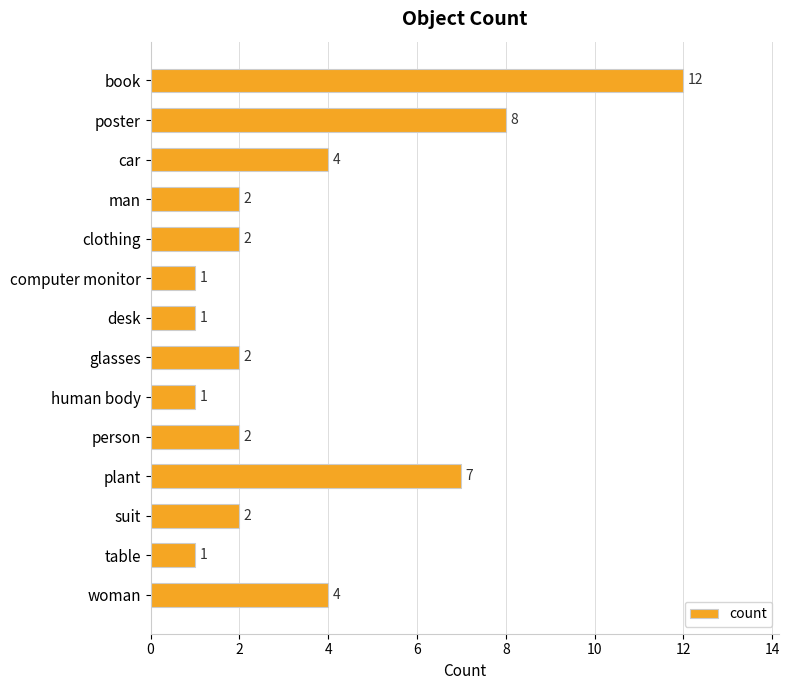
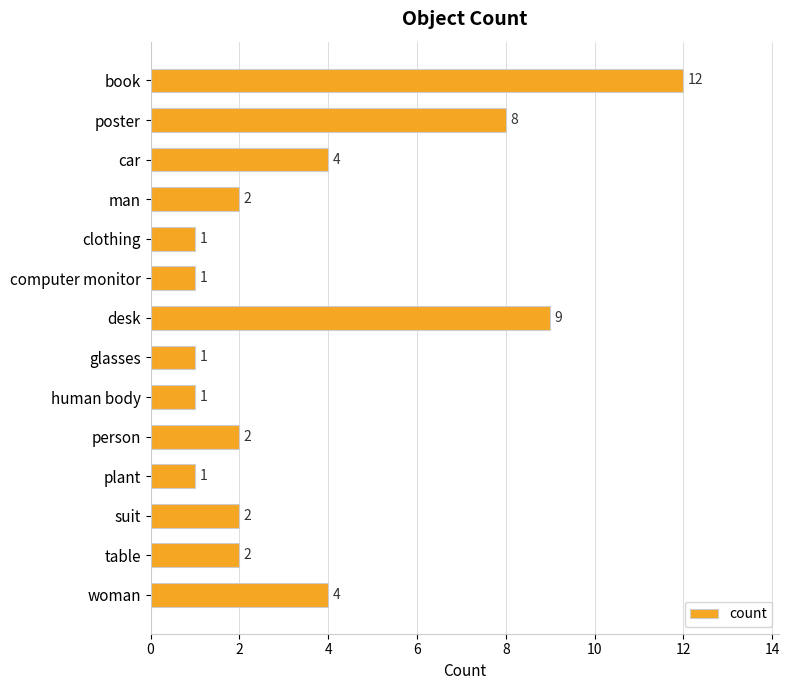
clothing: 2 -> 1
desk: 1 -> 9
glasses: 2 -> 1
plant: 7 -> 1
table: 1 -> 2
